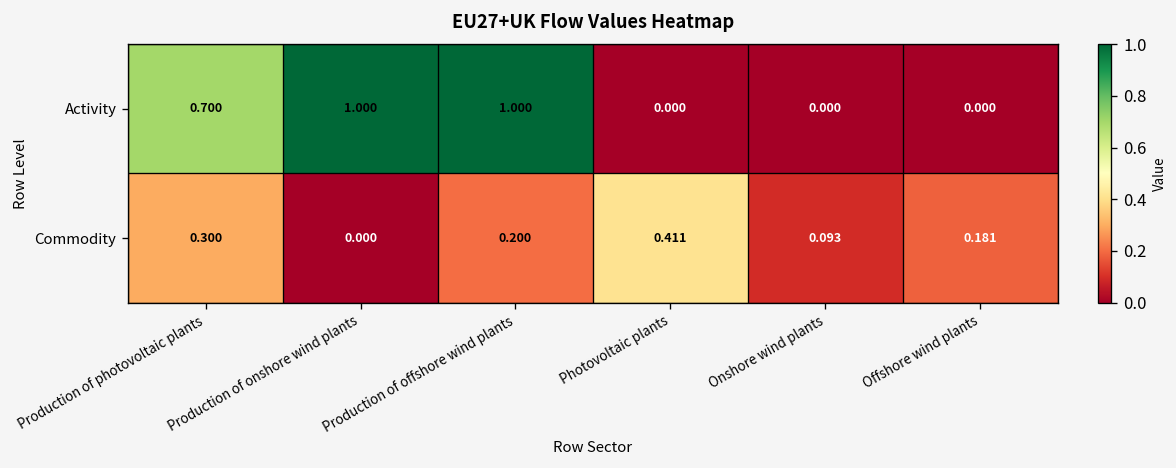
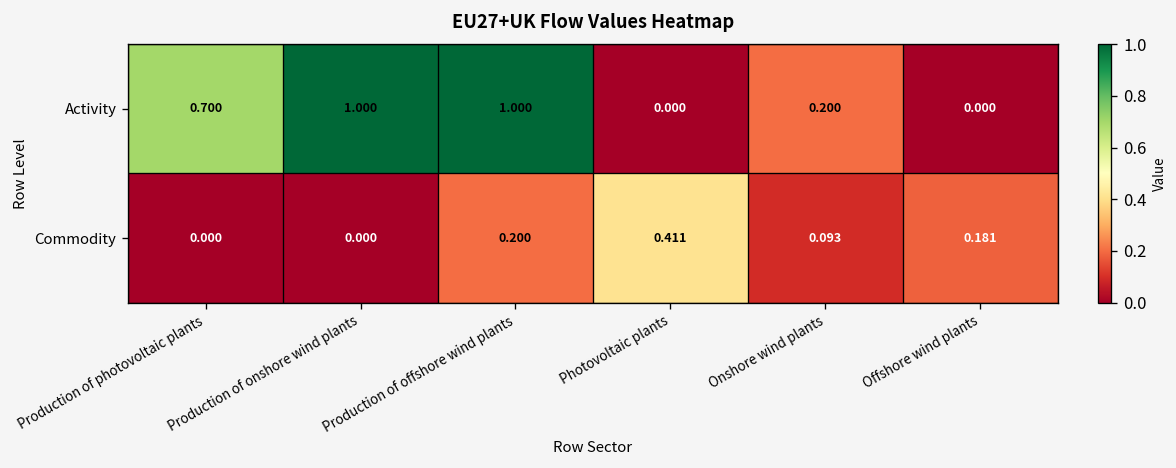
Activity, Onshore wind plants: 0.000 -> 0.200
Commodity, Production of photovoltaic plants: 0.300 -> 0.000
